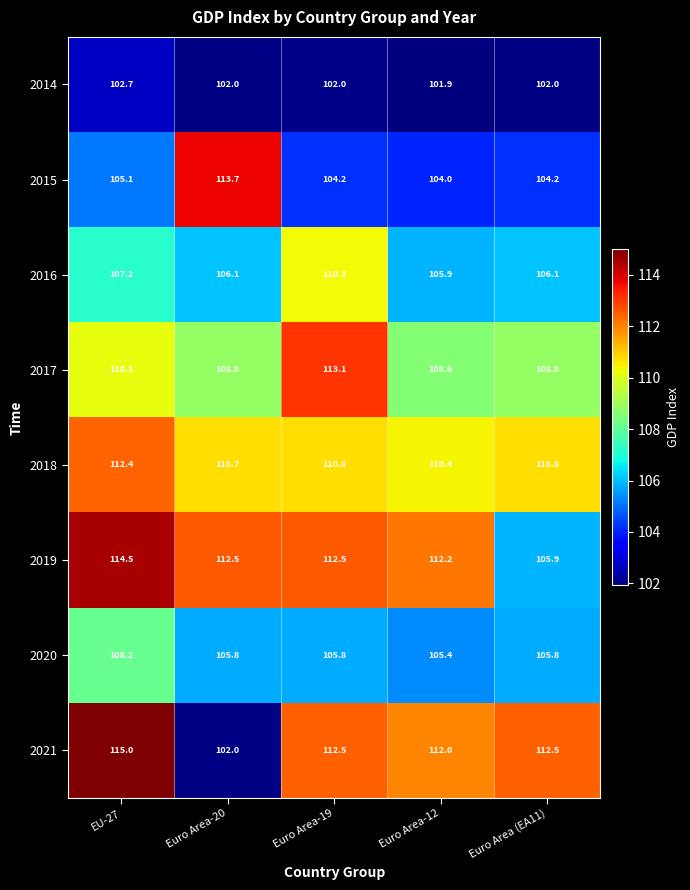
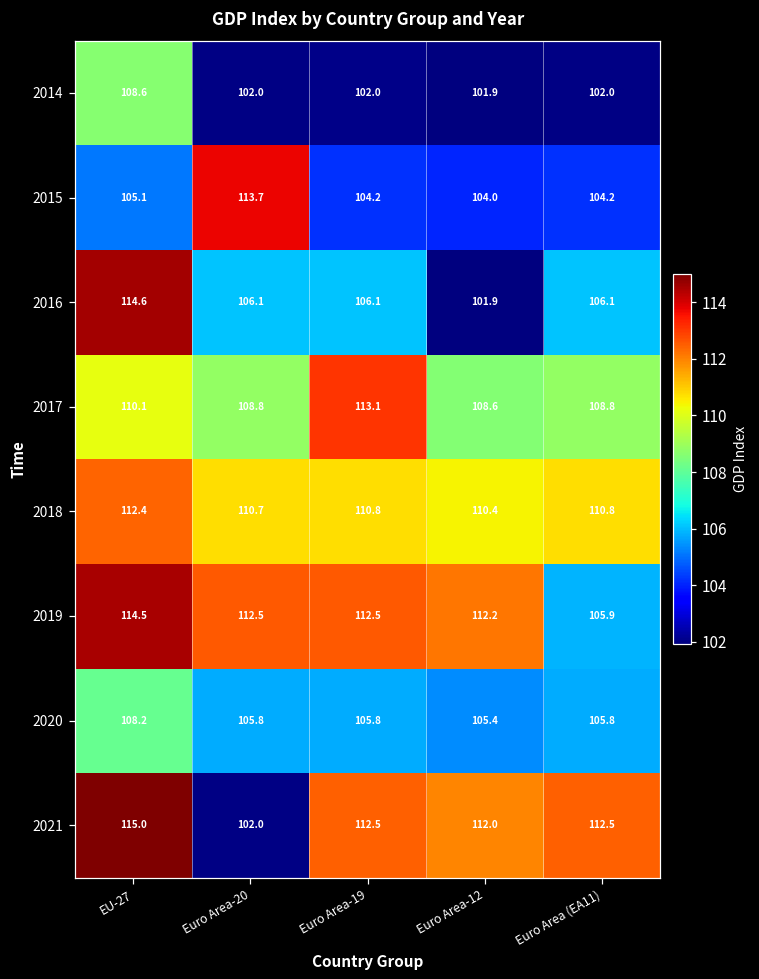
2014, EU-27: 102.7 -> 108.6
2016, EU-27: 107.2 -> 114.6
2016, Euro Area-19: 110.3 -> 106.1
2016, Euro Area-12: 105.9 -> 101.9
